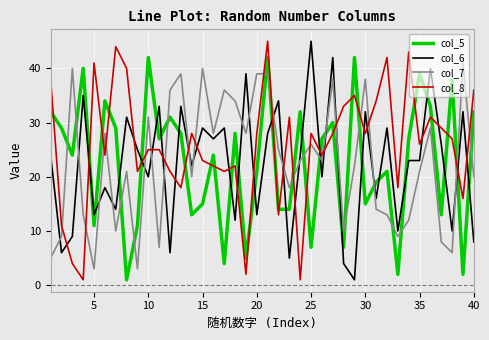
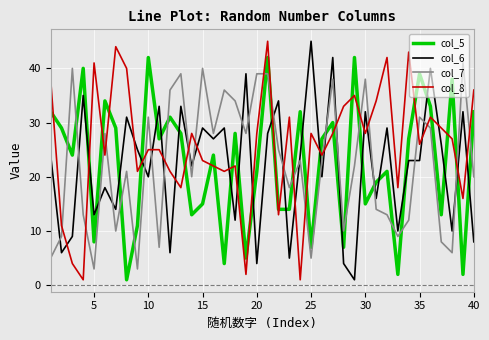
col_5, 5: 11 -> 8
col_6, 20: 13 -> 4
col_7, 25: 26 -> 5
col_7, 35: 21 -> 31
